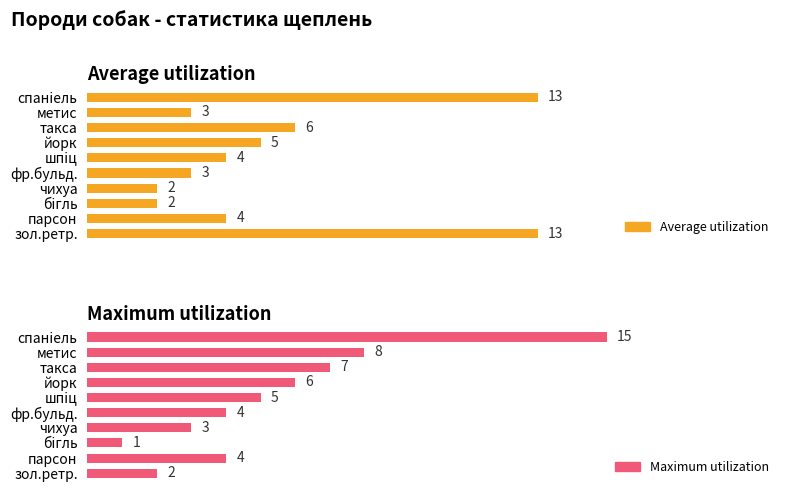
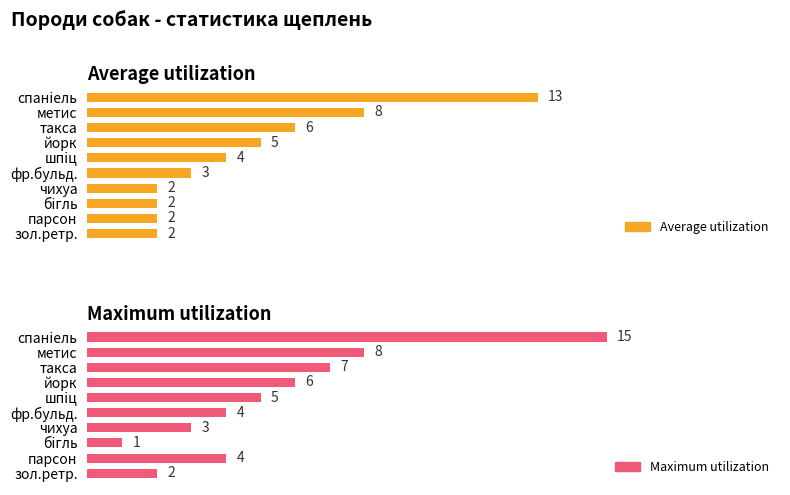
Average utilization, метис: 3 -> 8
Average utilization, парсон: 4 -> 2
Average utilization, зол.ретр.: 13 -> 2
